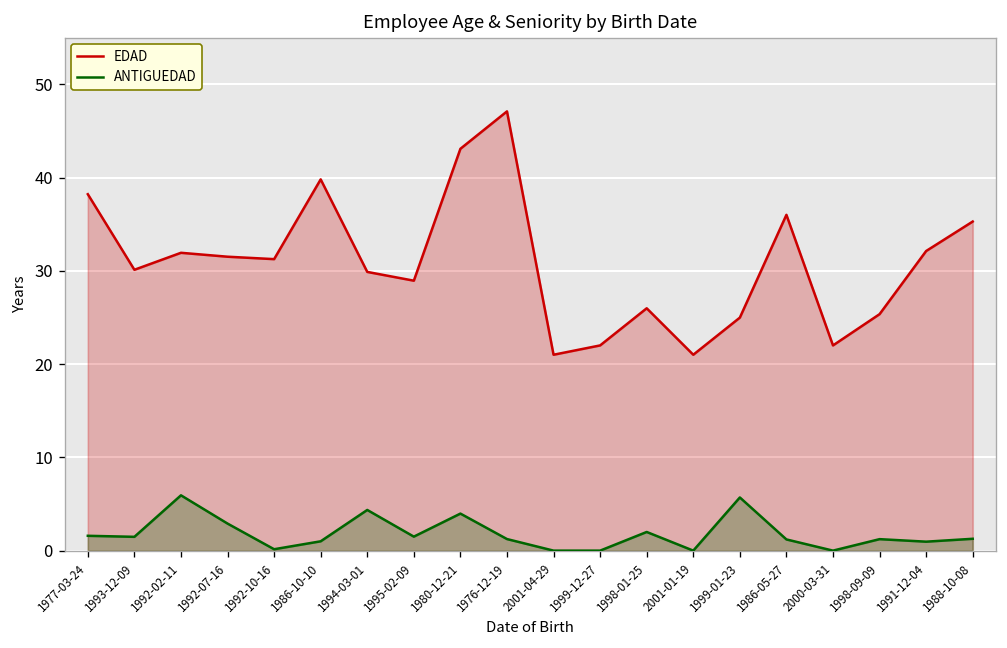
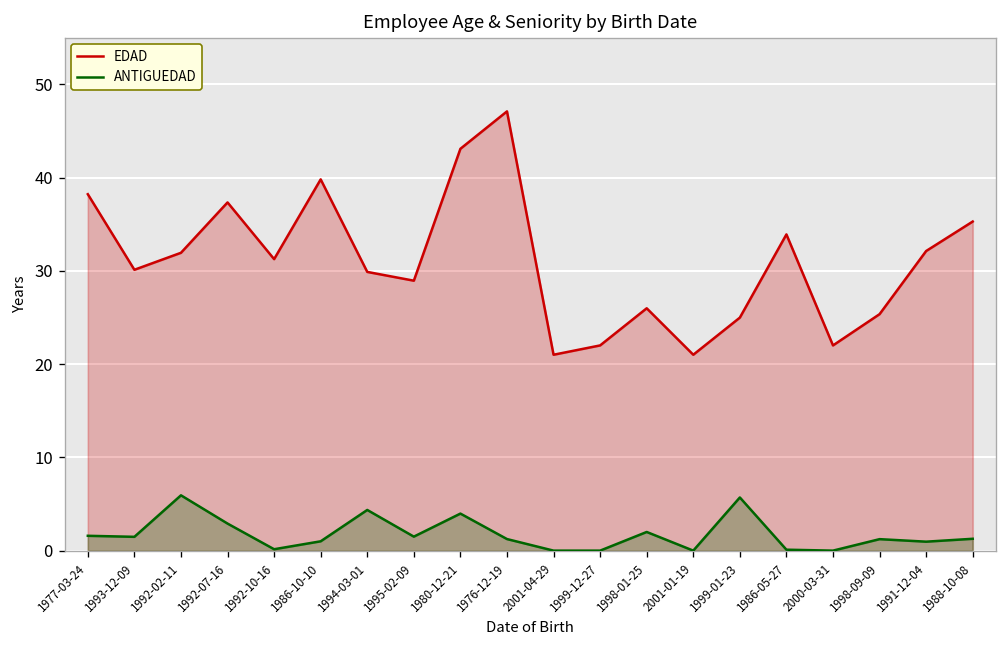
EDAD, 1992-07-16: 32 -> 37
EDAD, 1986-05-27: 36 -> 34
ANTIGUEDAD, 1986-05-27: 1 -> 0
